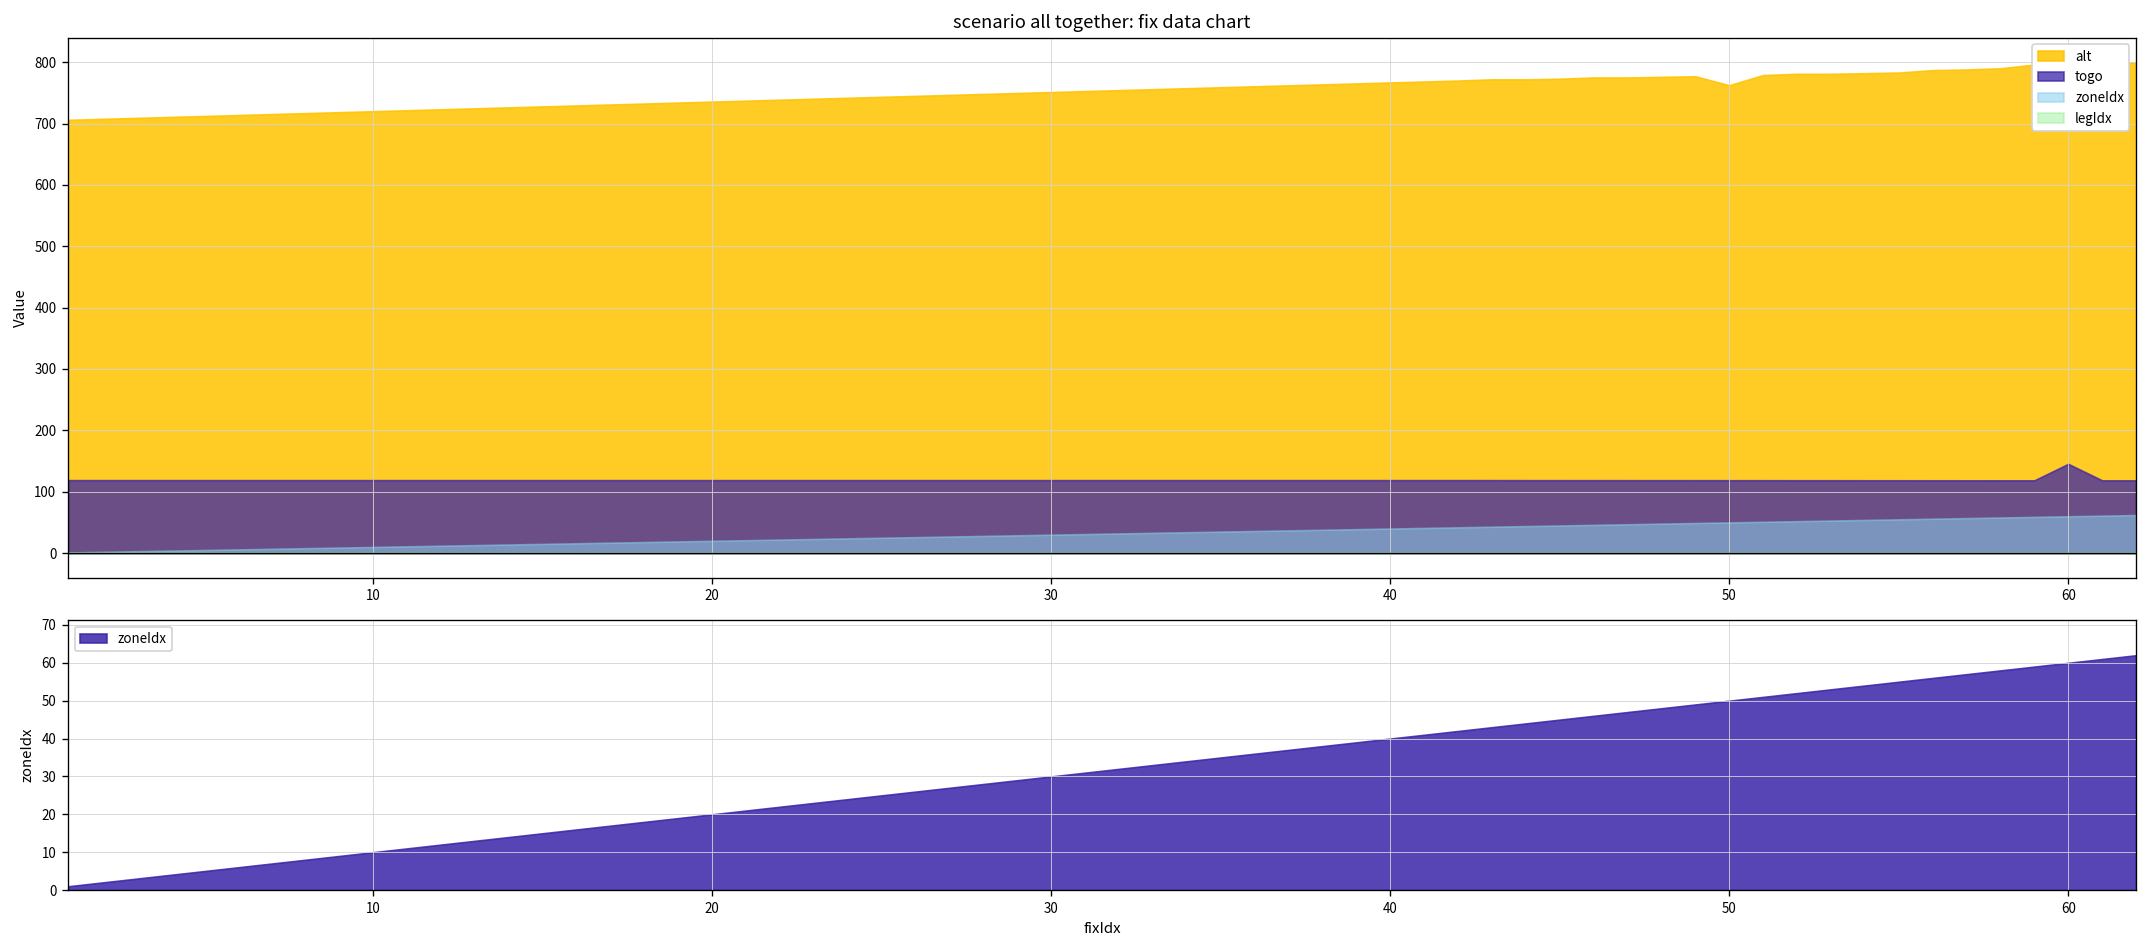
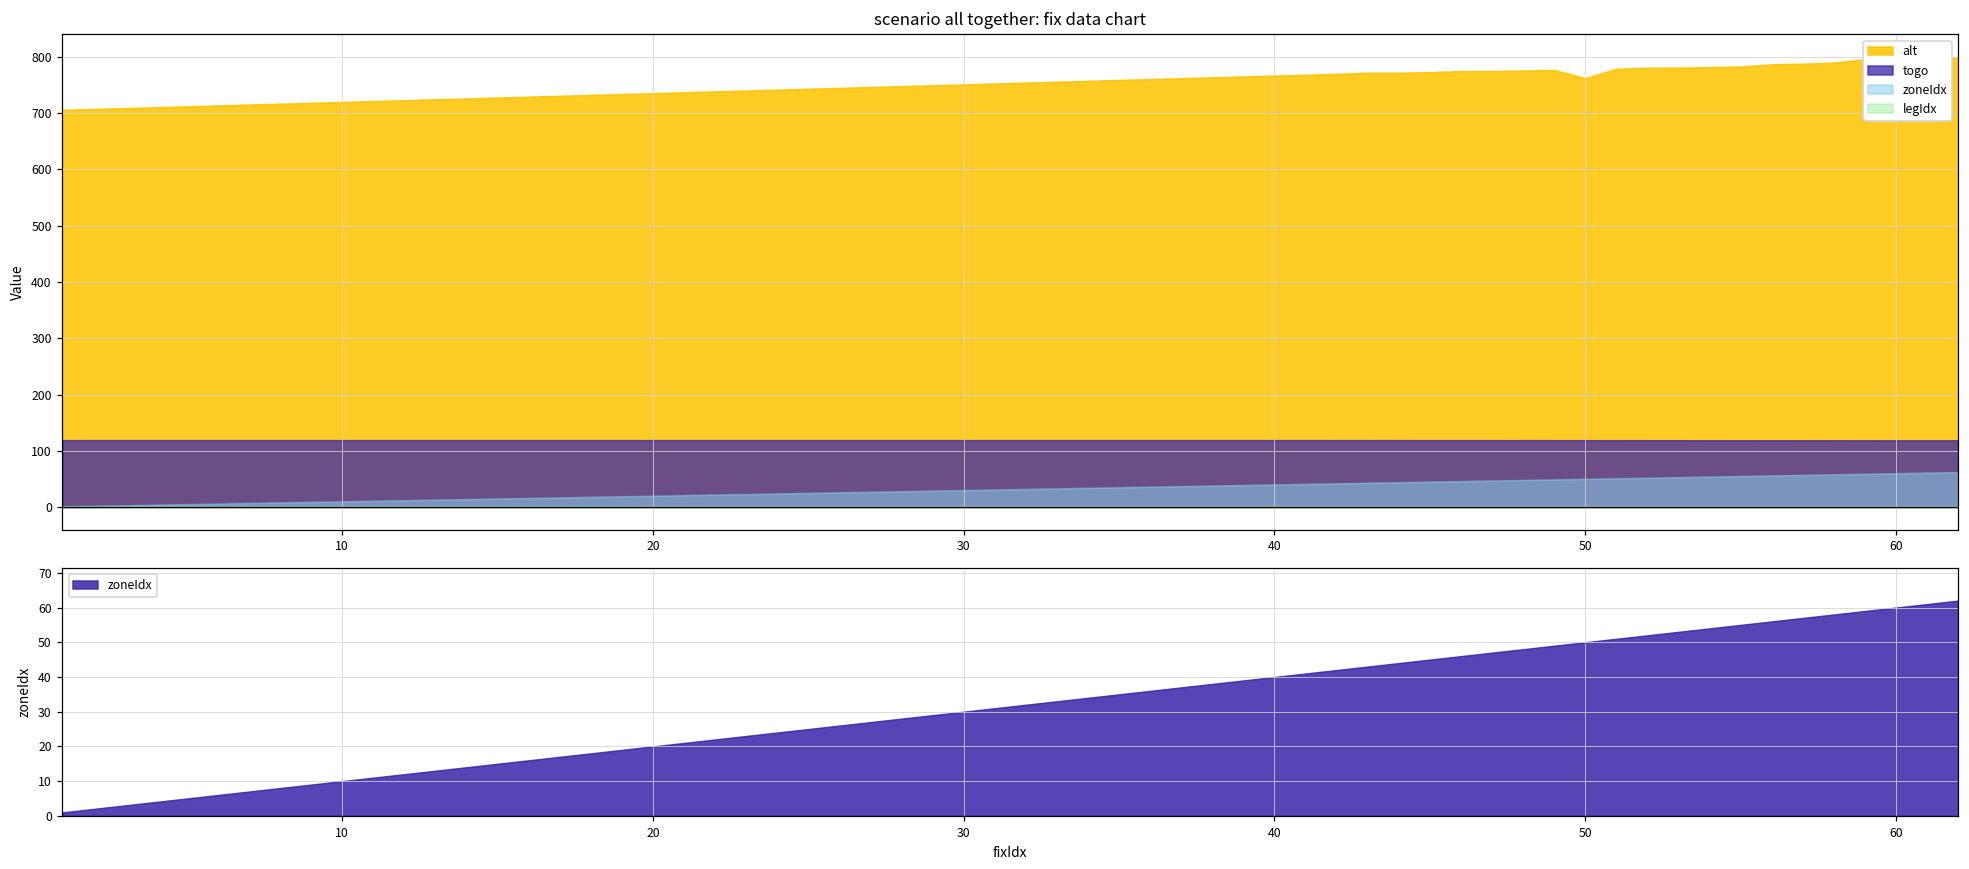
scenario all together: fix data chart, togo, 60: 150 -> 120
